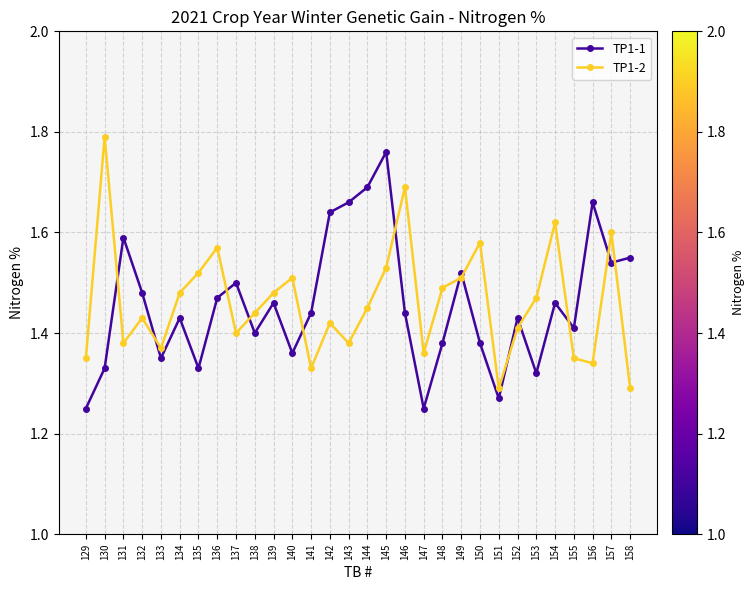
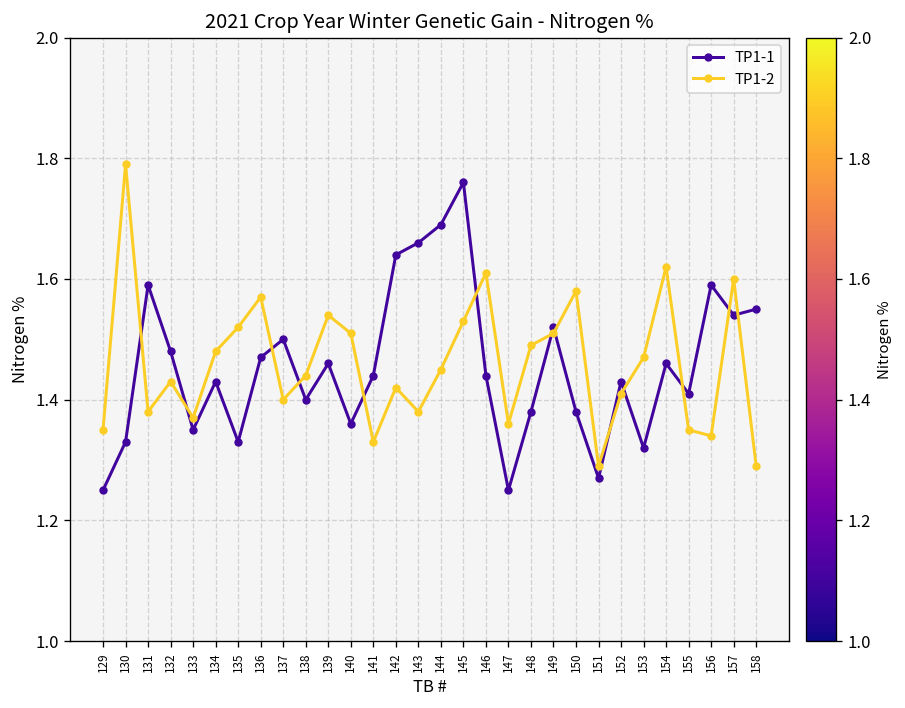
TP1-2, 139: 1.48 -> 1.54
TP1-2, 146: 1.69 -> 1.61
TP1-1, 156: 1.66 -> 1.59
